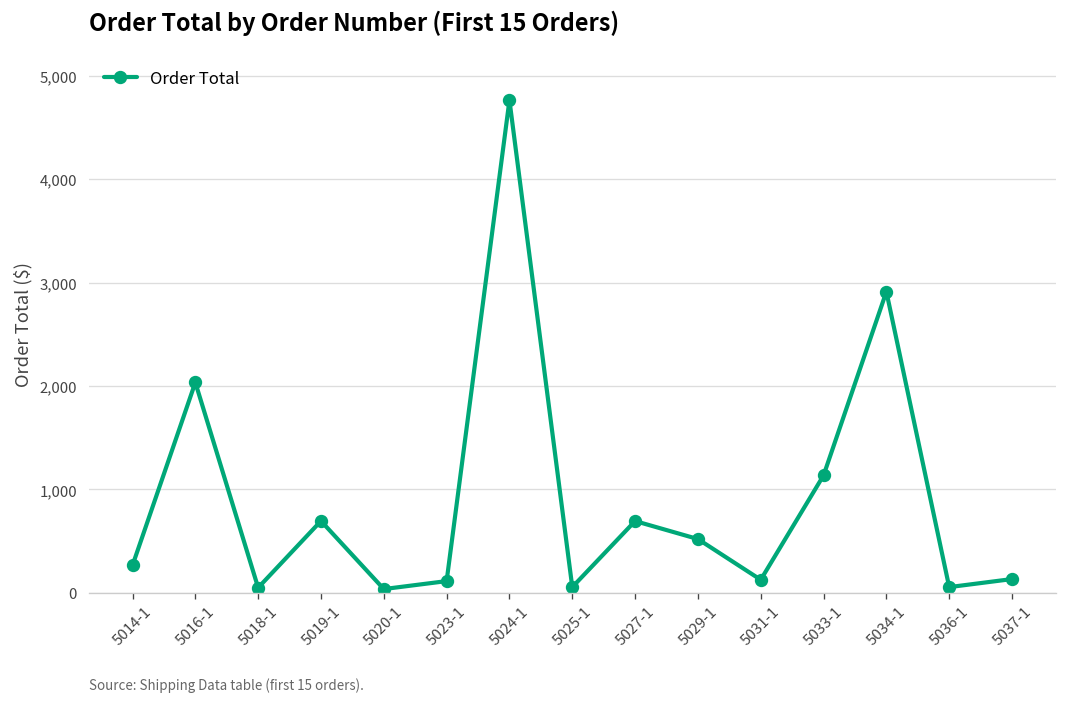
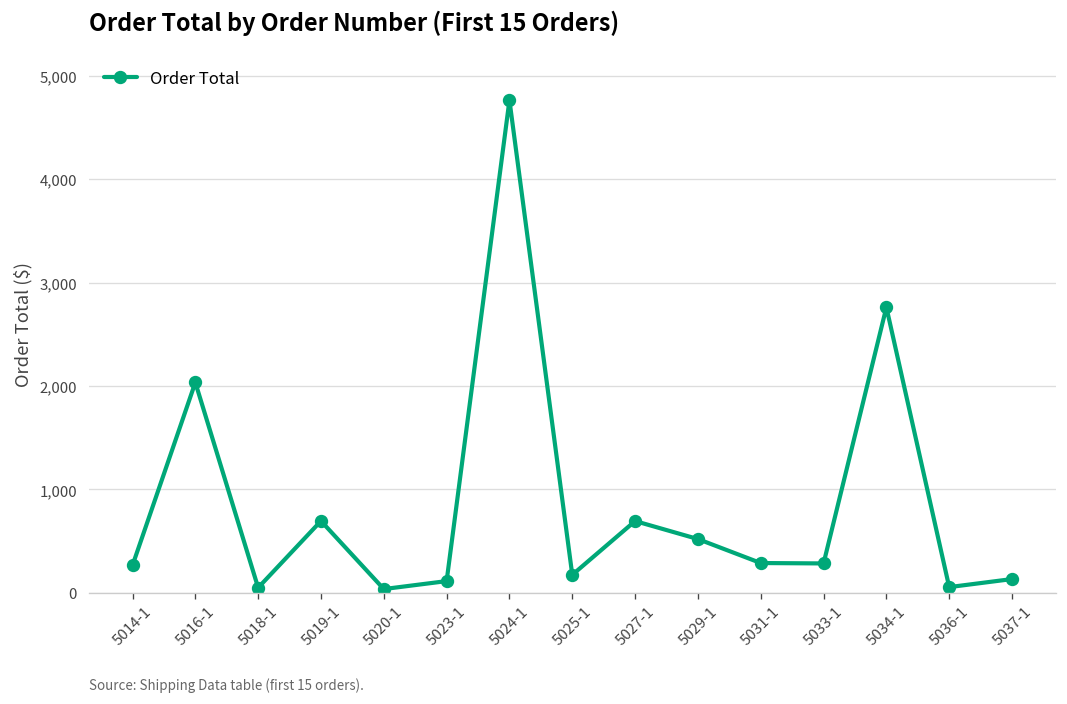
5025-1: 100 -> 200
5031-1: 100 -> 300
5033-1: 1,100 -> 300
5034-1: 2,900 -> 2,800
